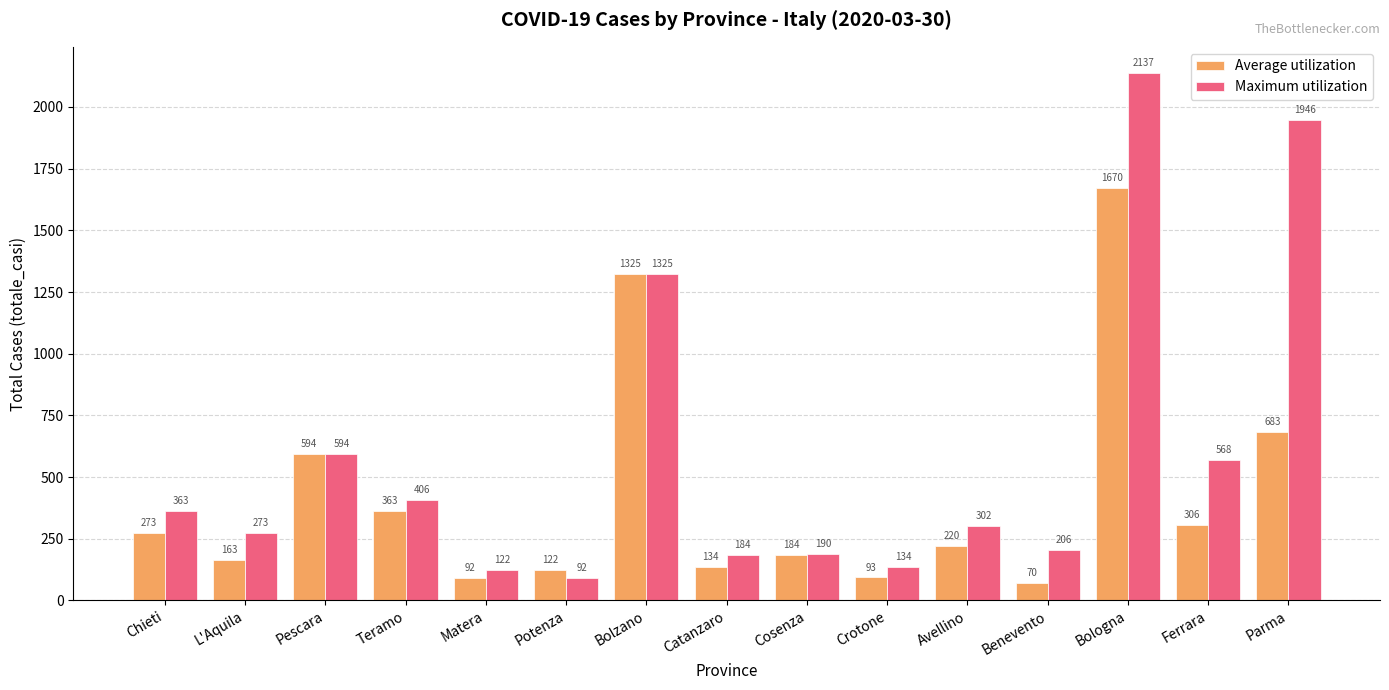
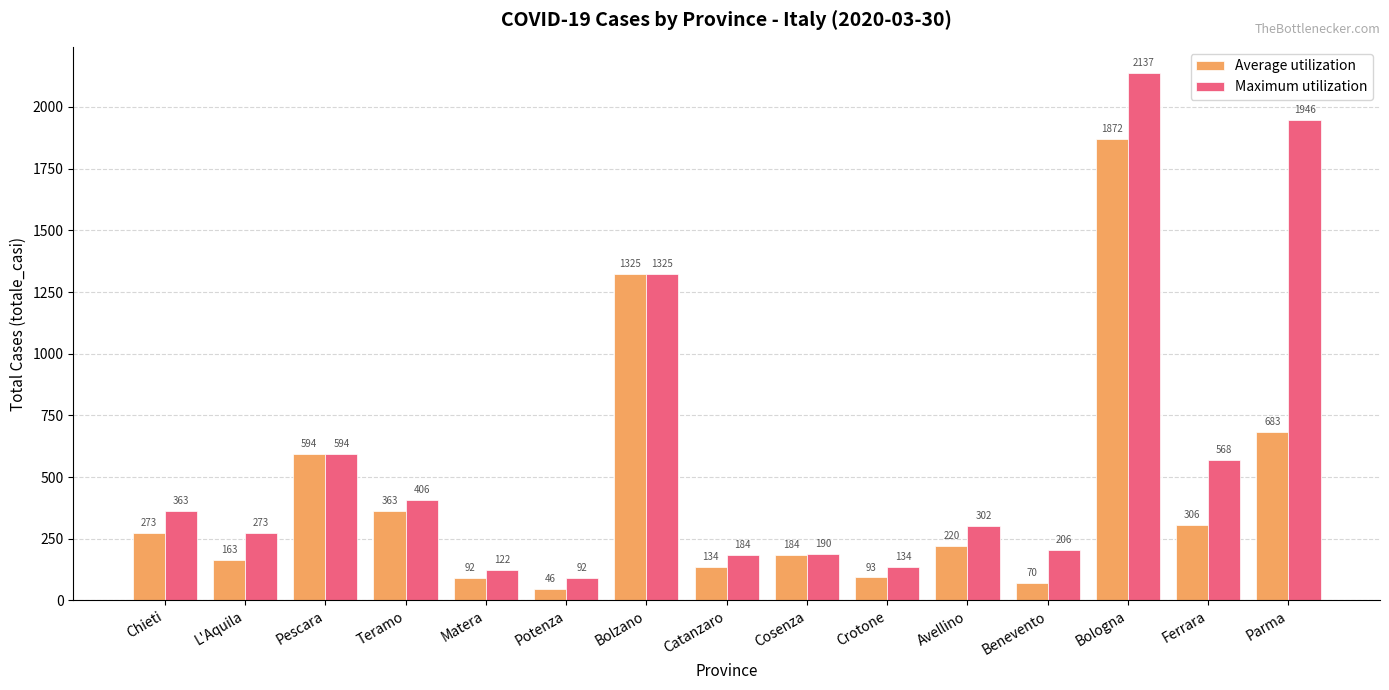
Average utilization, Potenza: 122 -> 46
Average utilization, Bologna: 1670 -> 1872
